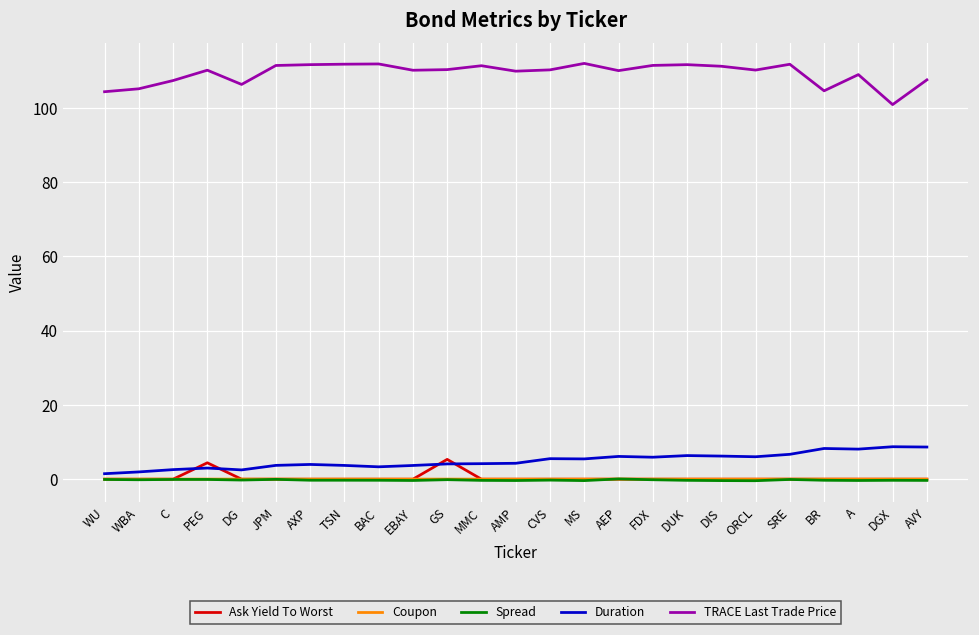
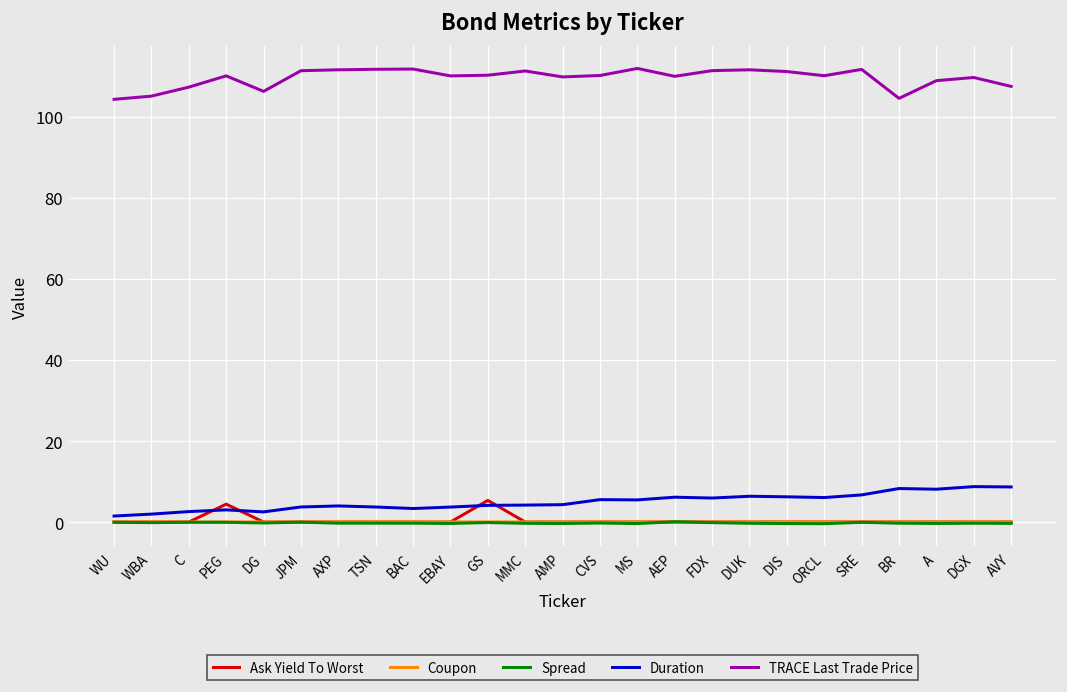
TRACE Last Trade Price, DGX: 101 -> 110
